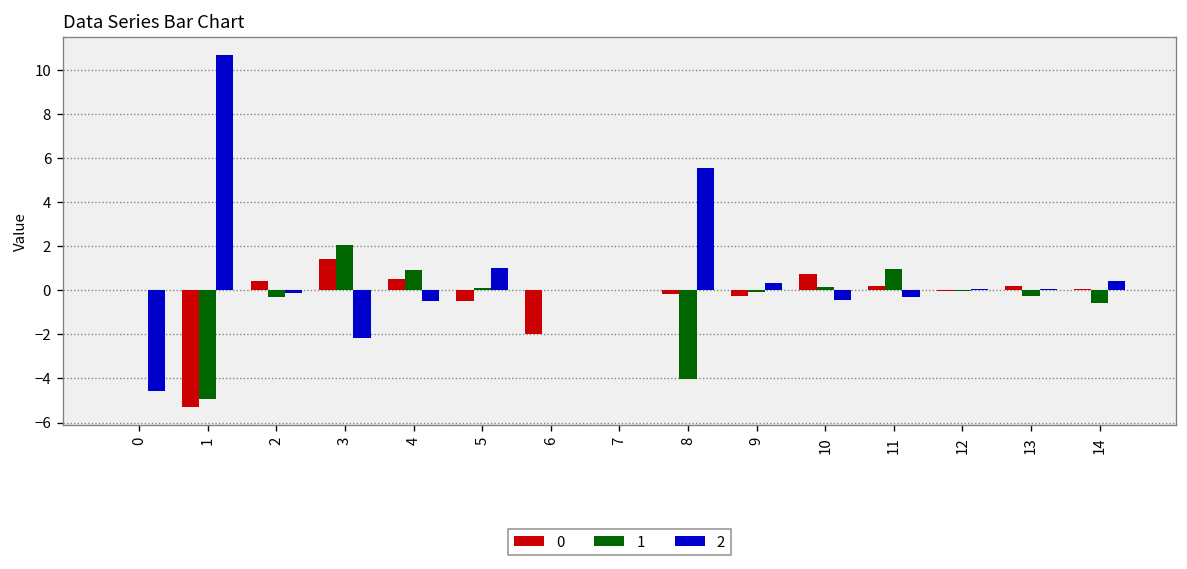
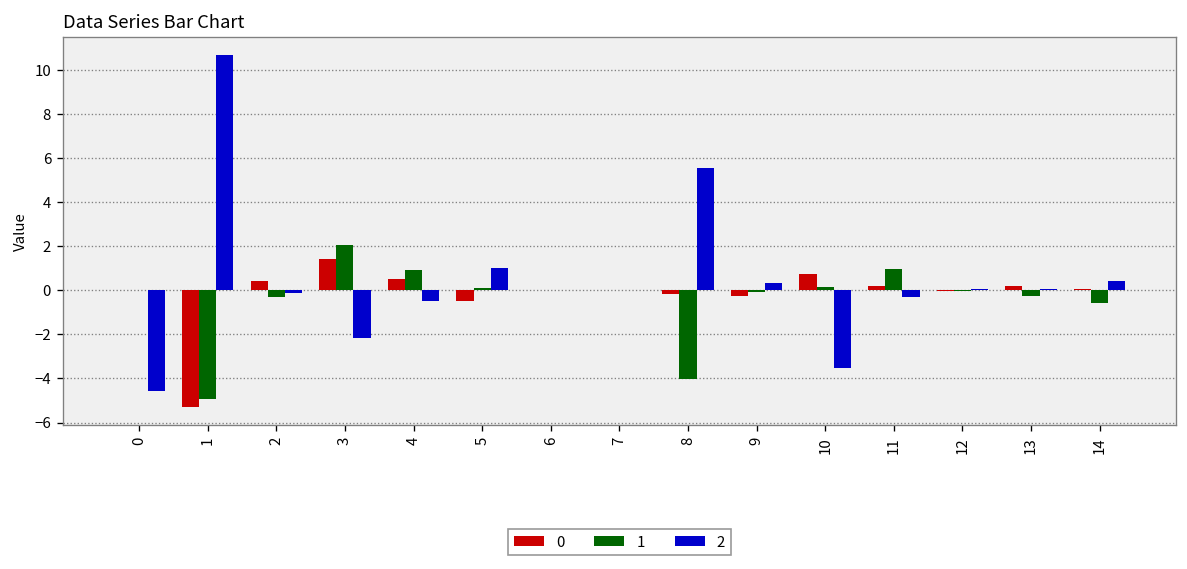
0, 6: -2.0 -> 0.0
2, 10: -0.4 -> -3.5
